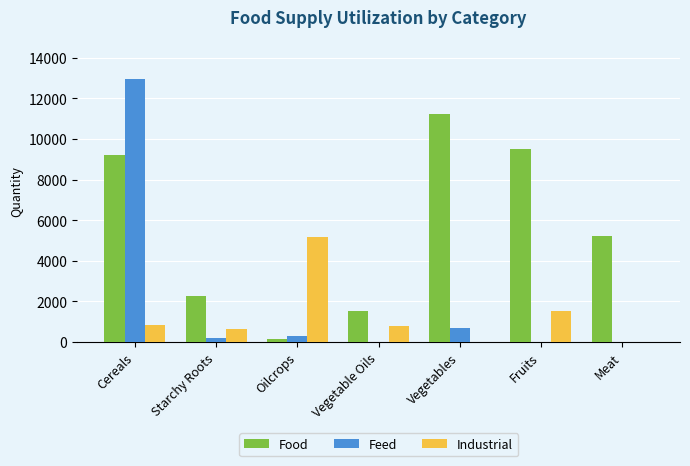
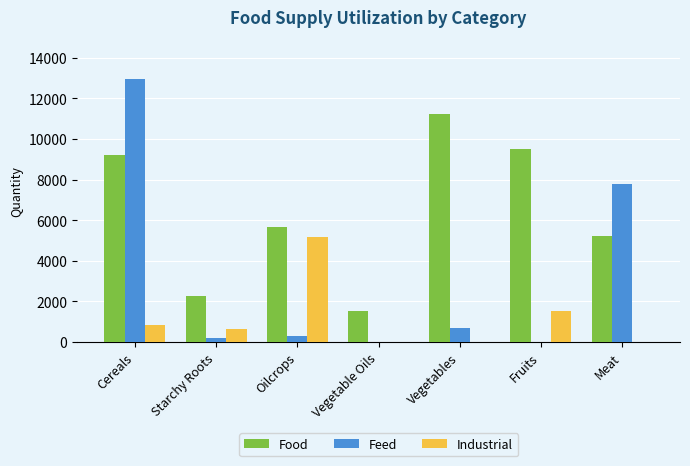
Food, Oilcrops: 200 -> 5700
Industrial, Vegetable Oils: 800 -> 0
Feed, Meat: 0 -> 7800
